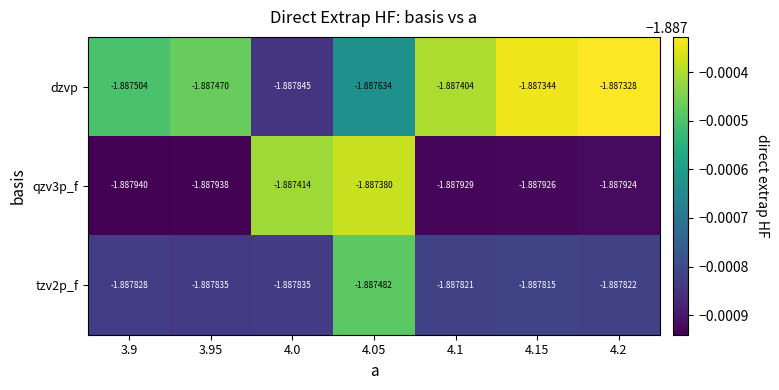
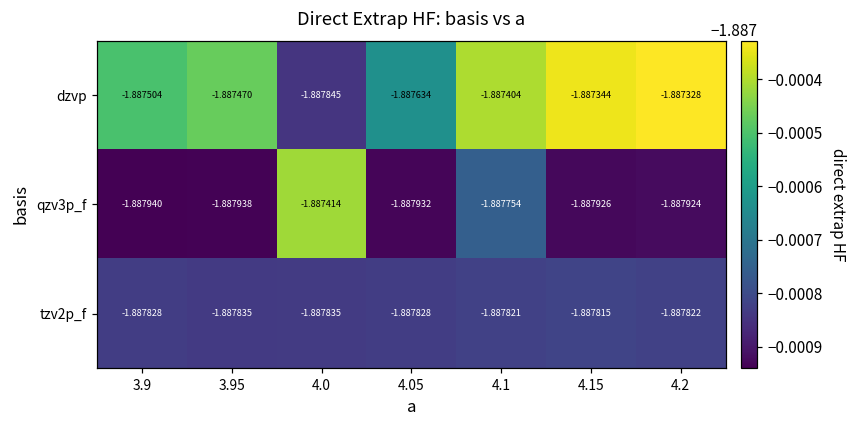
qzv3p_f, 4.05: -1.887380 -> -1.887932
qzv3p_f, 4.1: -1.887929 -> -1.887754
tzv2p_f, 4.05: -1.887482 -> -1.887828
